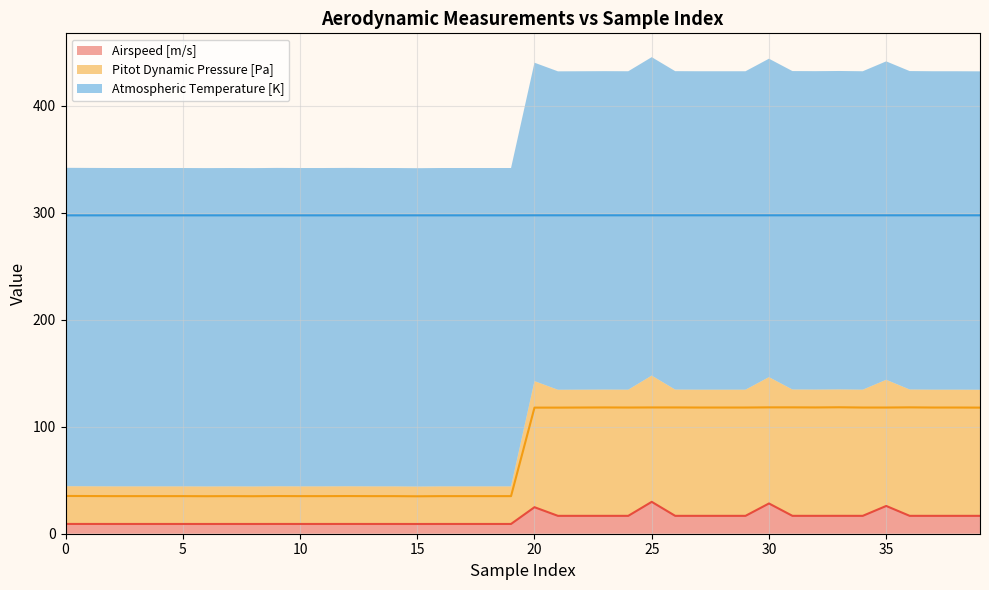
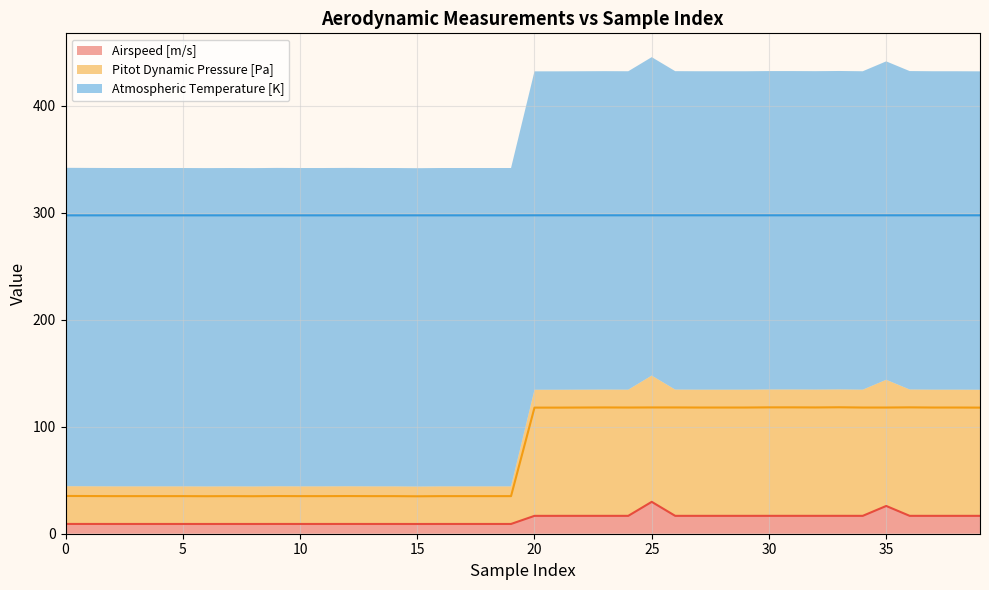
Airspeed [m/s], 20: 25 -> 17
Airspeed [m/s], 30: 28 -> 17
